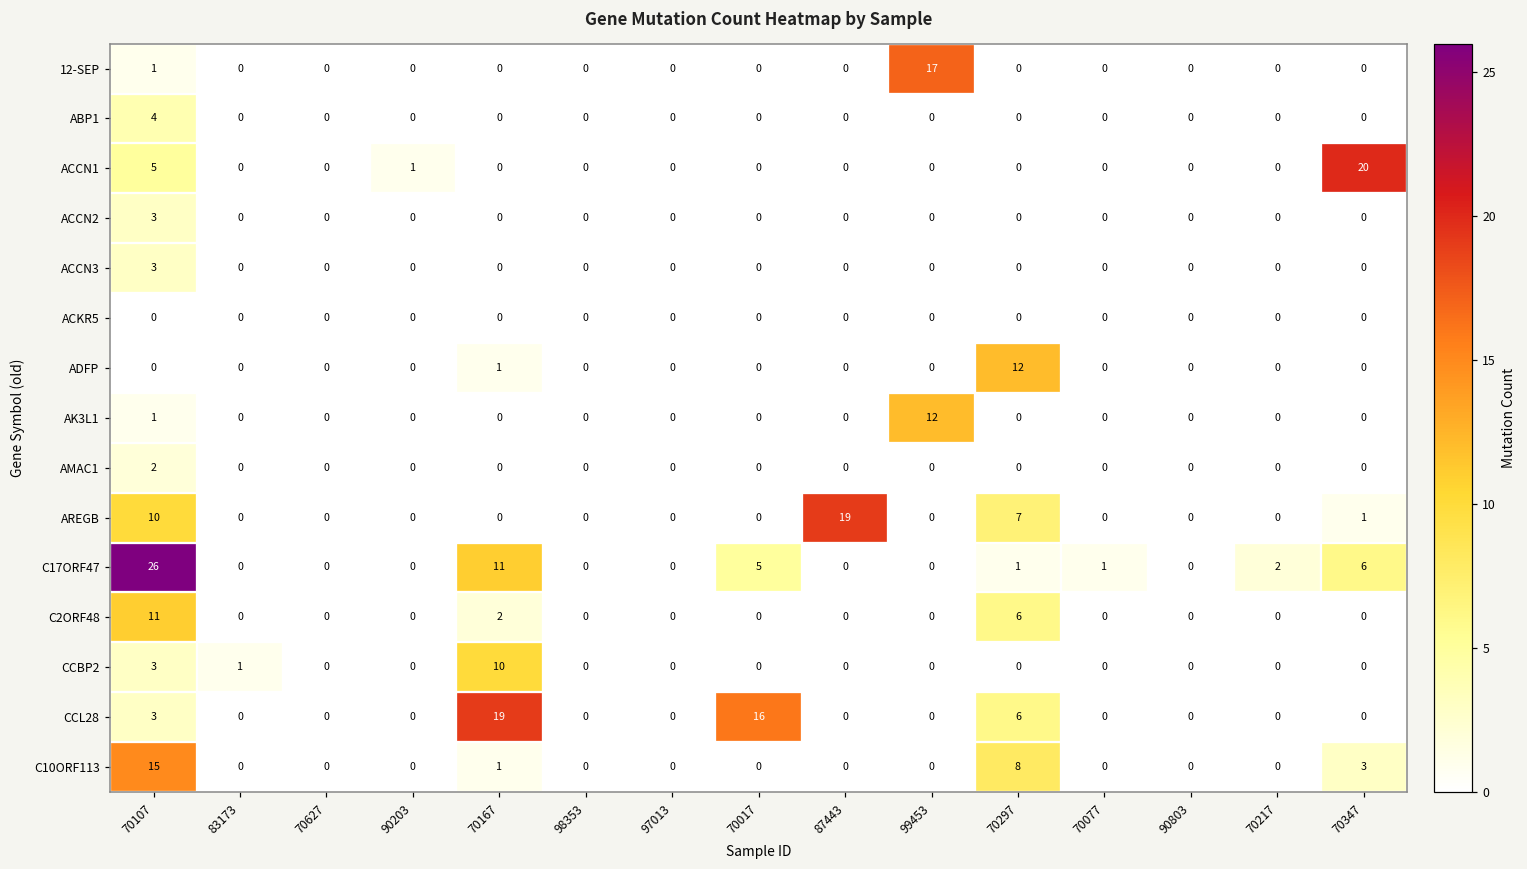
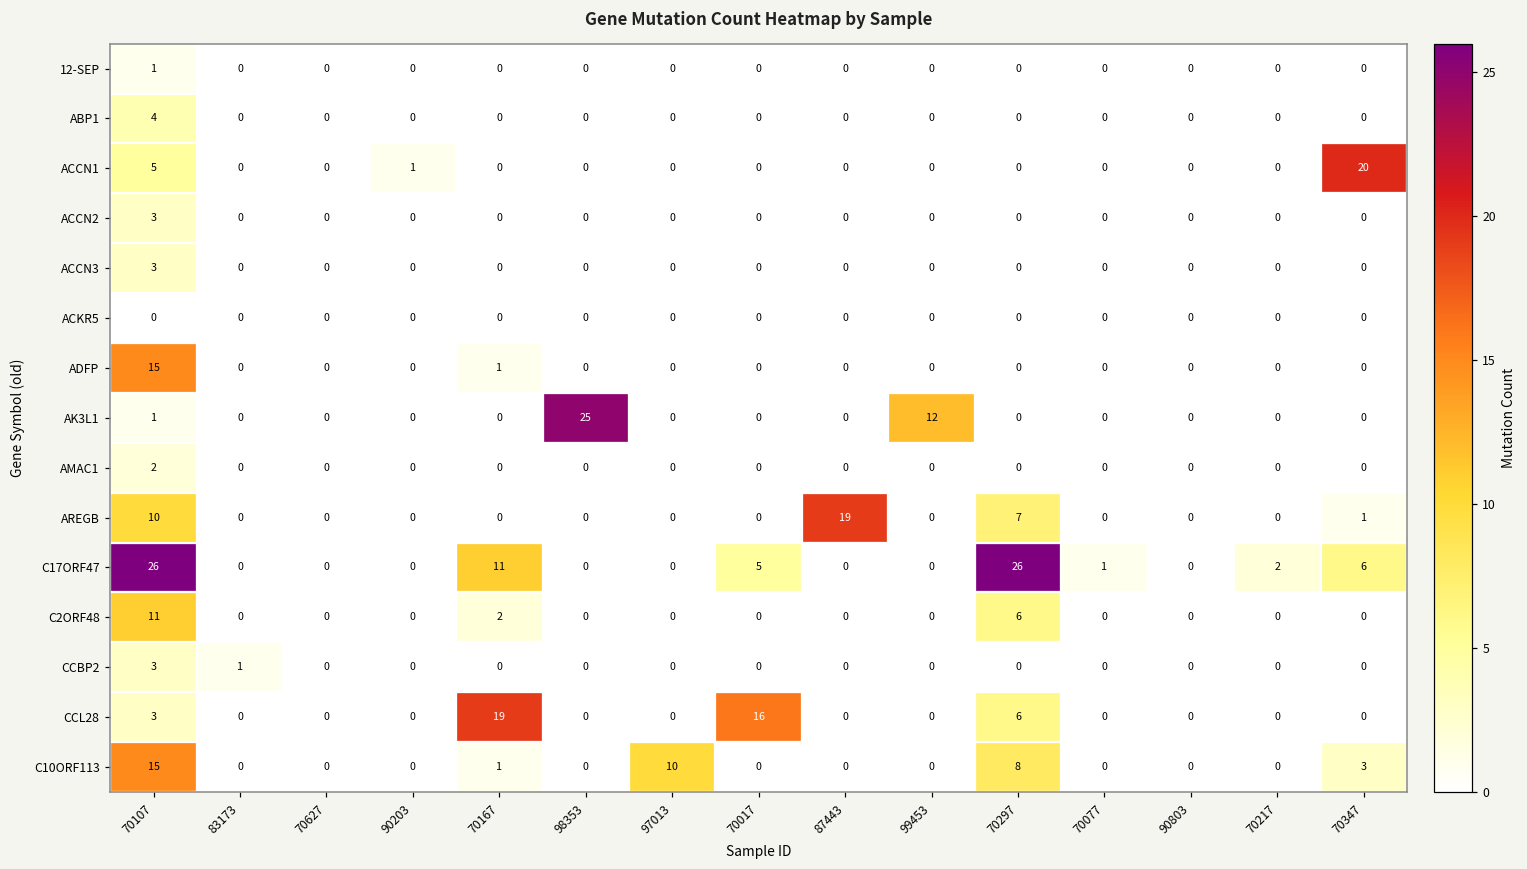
12-SEP, 99453: 17 -> 0
ADFP, 70107: 0 -> 15
ADFP, 70297: 12 -> 0
AK3L1, 98353: 0 -> 25
C17ORF47, 70297: 1 -> 26
CCBP2, 70167: 10 -> 0
C10ORF113, 97013: 0 -> 10
